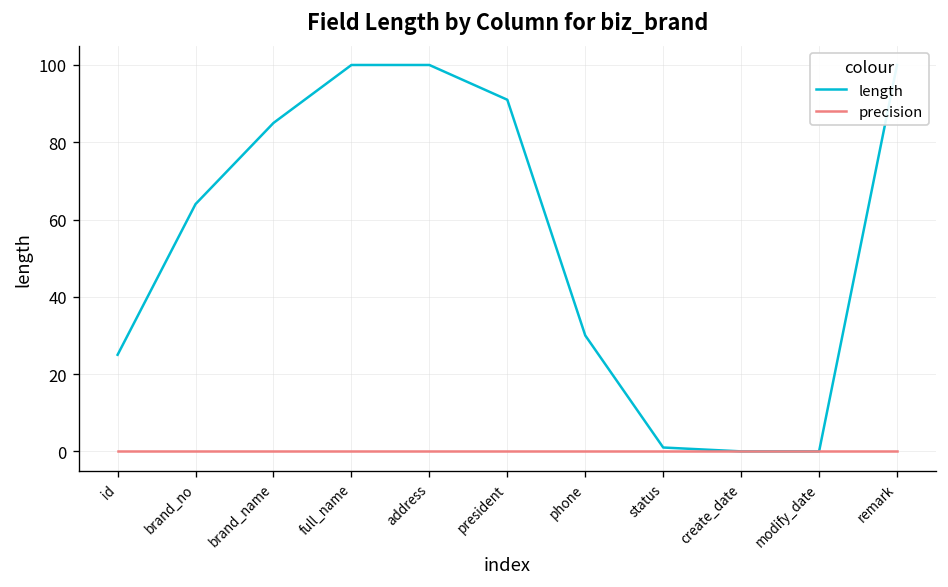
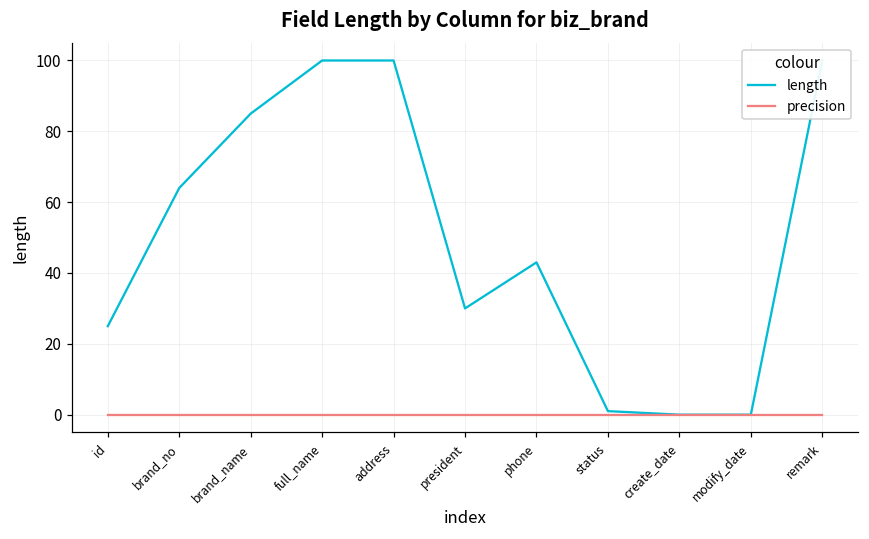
length, president: 91 -> 30
length, phone: 30 -> 43
